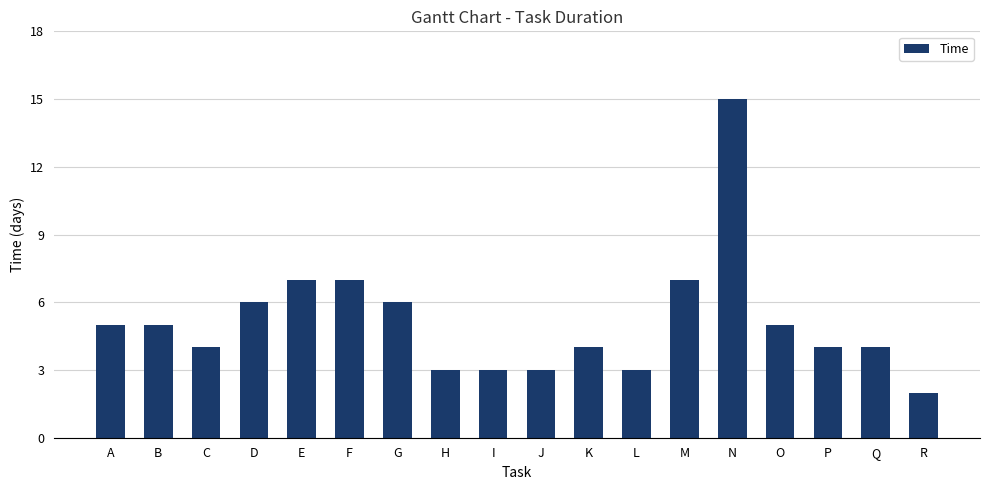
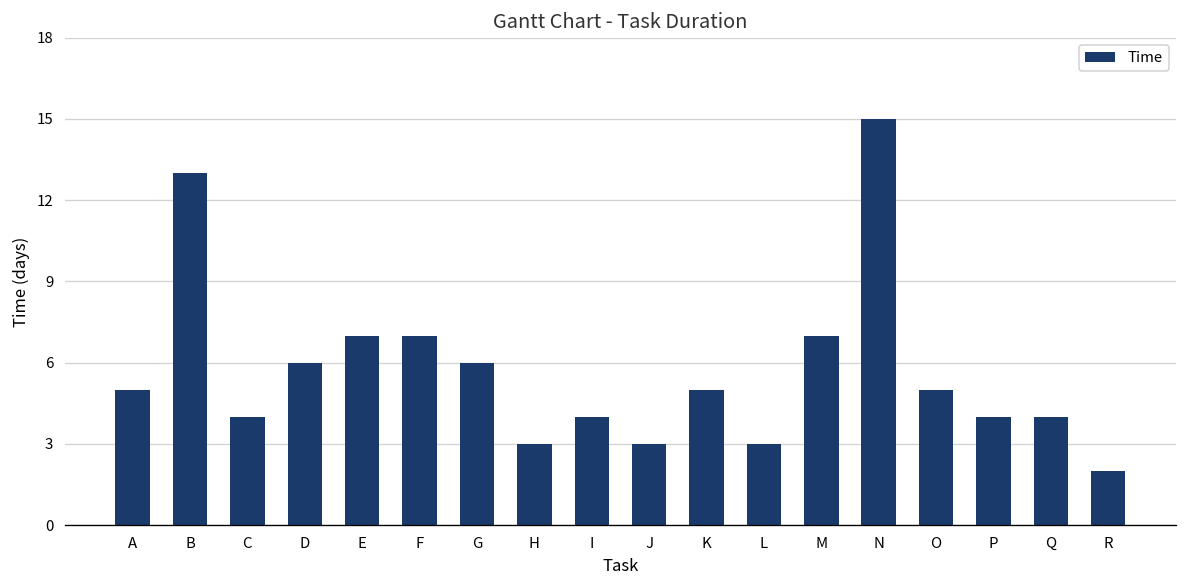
B: 5 -> 13
I: 3 -> 4
K: 4 -> 5
